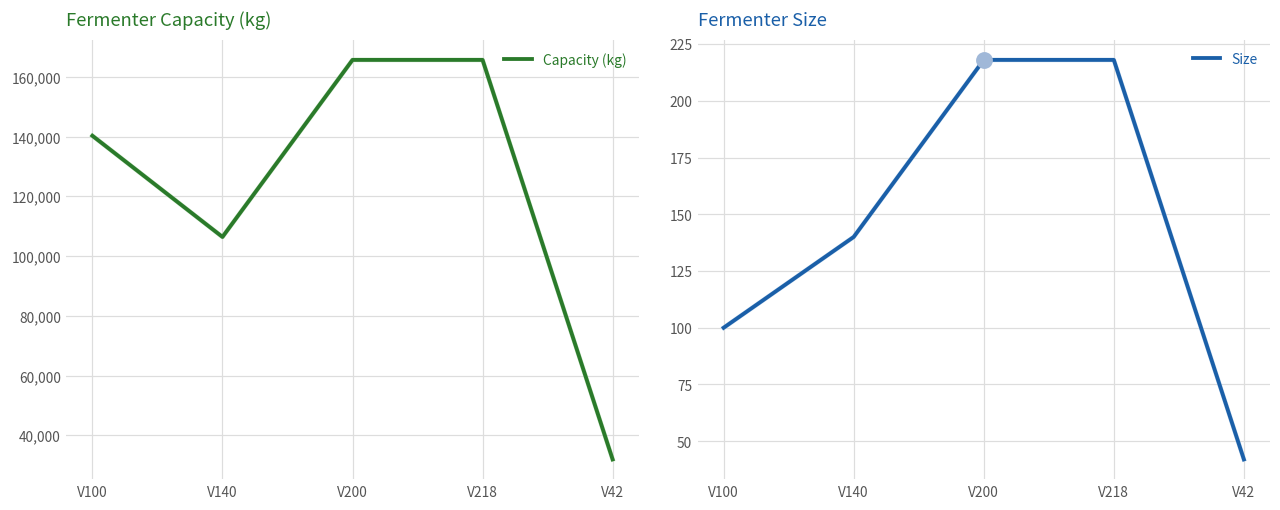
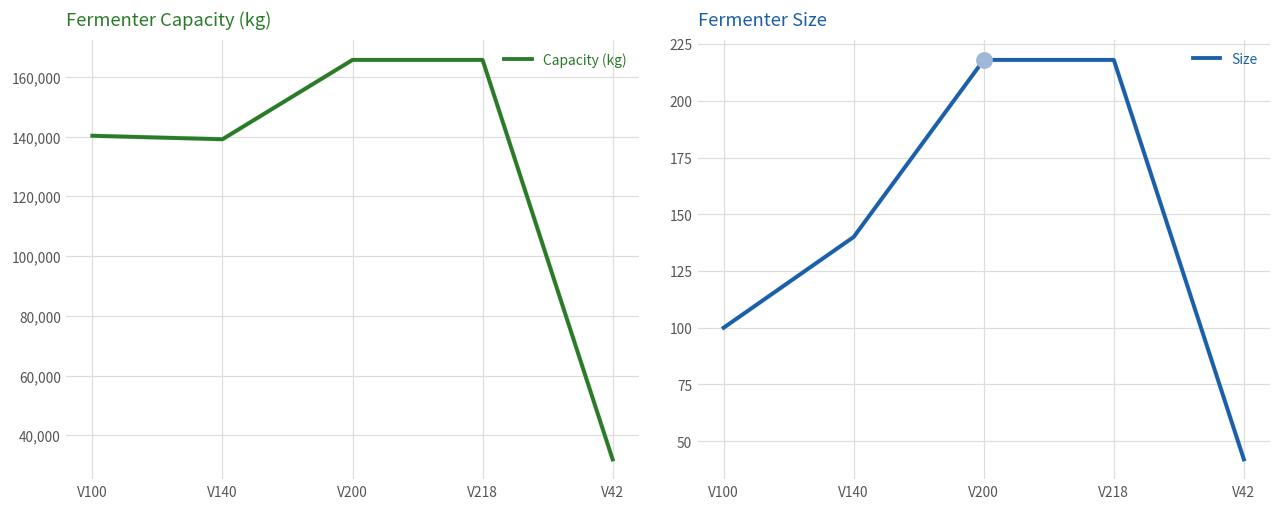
Fermenter Capacity (kg), V140: 106,000 -> 139,000
